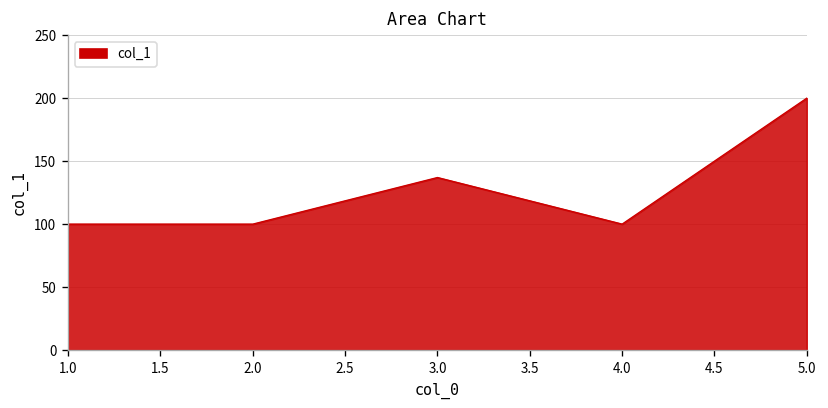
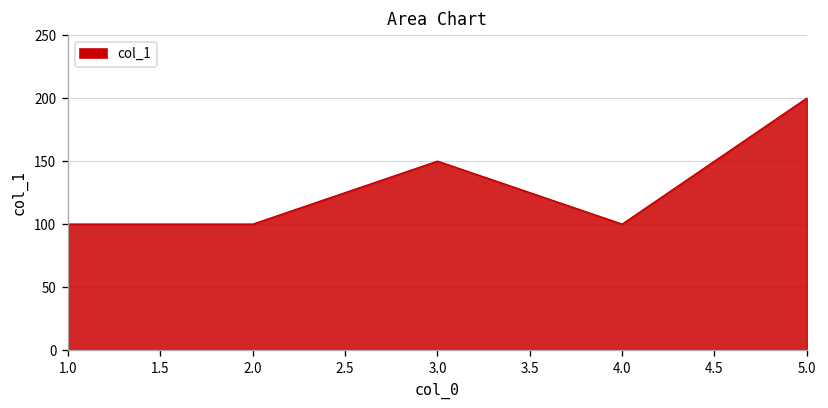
3.0: 137 -> 150
